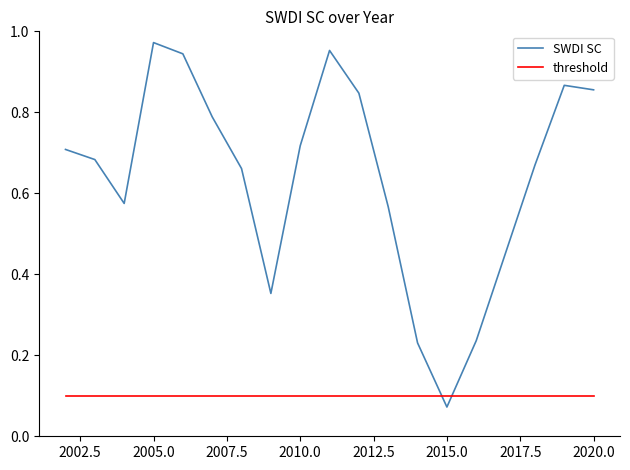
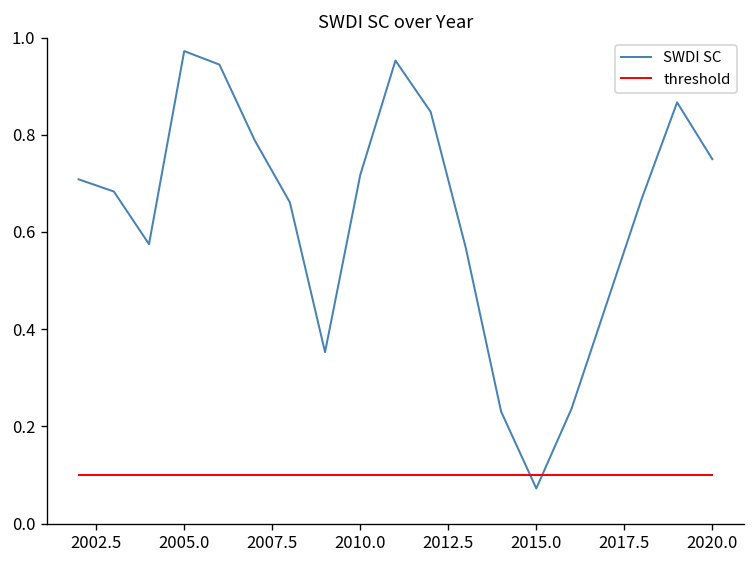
SWDI SC, 2020.0: 0.86 -> 0.75
